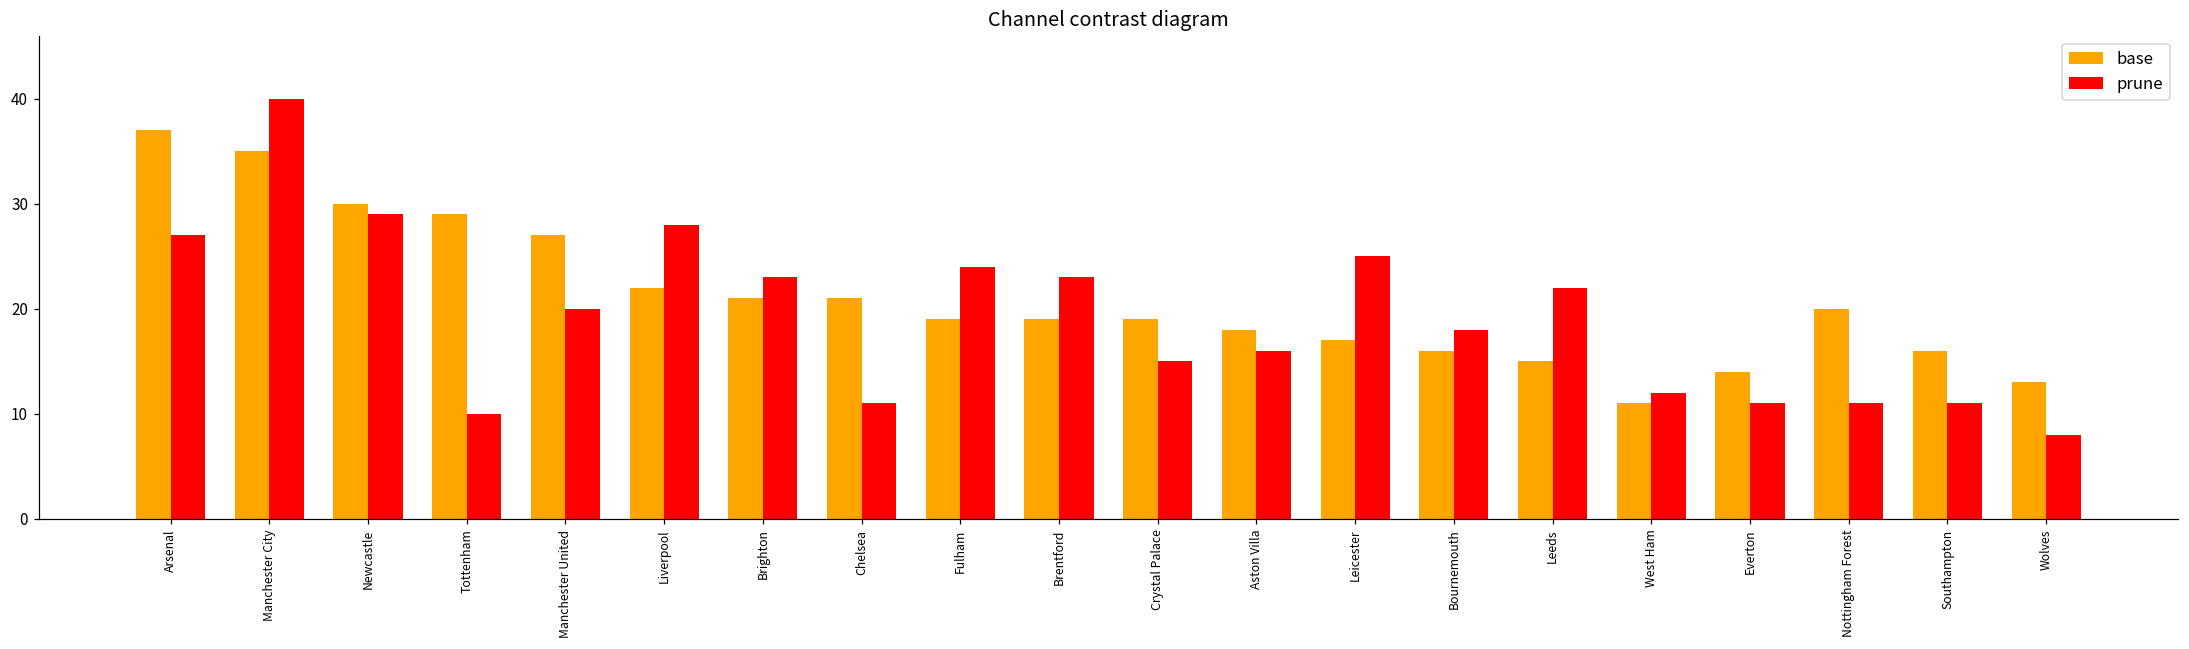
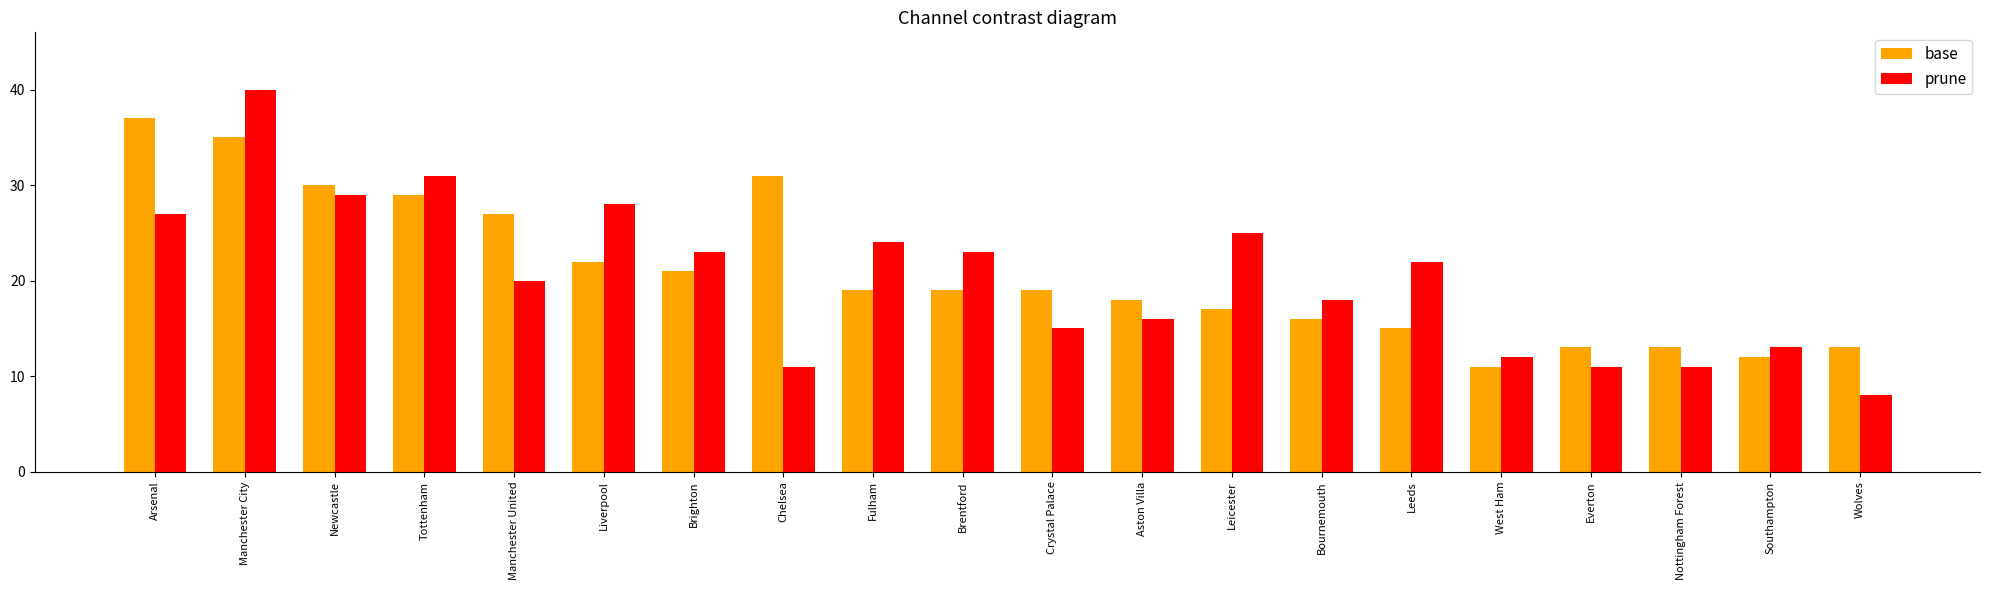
prune, Tottenham: 10 -> 31
base, Chelsea: 21 -> 31
base, Everton: 14 -> 13
base, Nottingham Forest: 20 -> 13
base, Southampton: 16 -> 12
prune, Southampton: 11 -> 13
